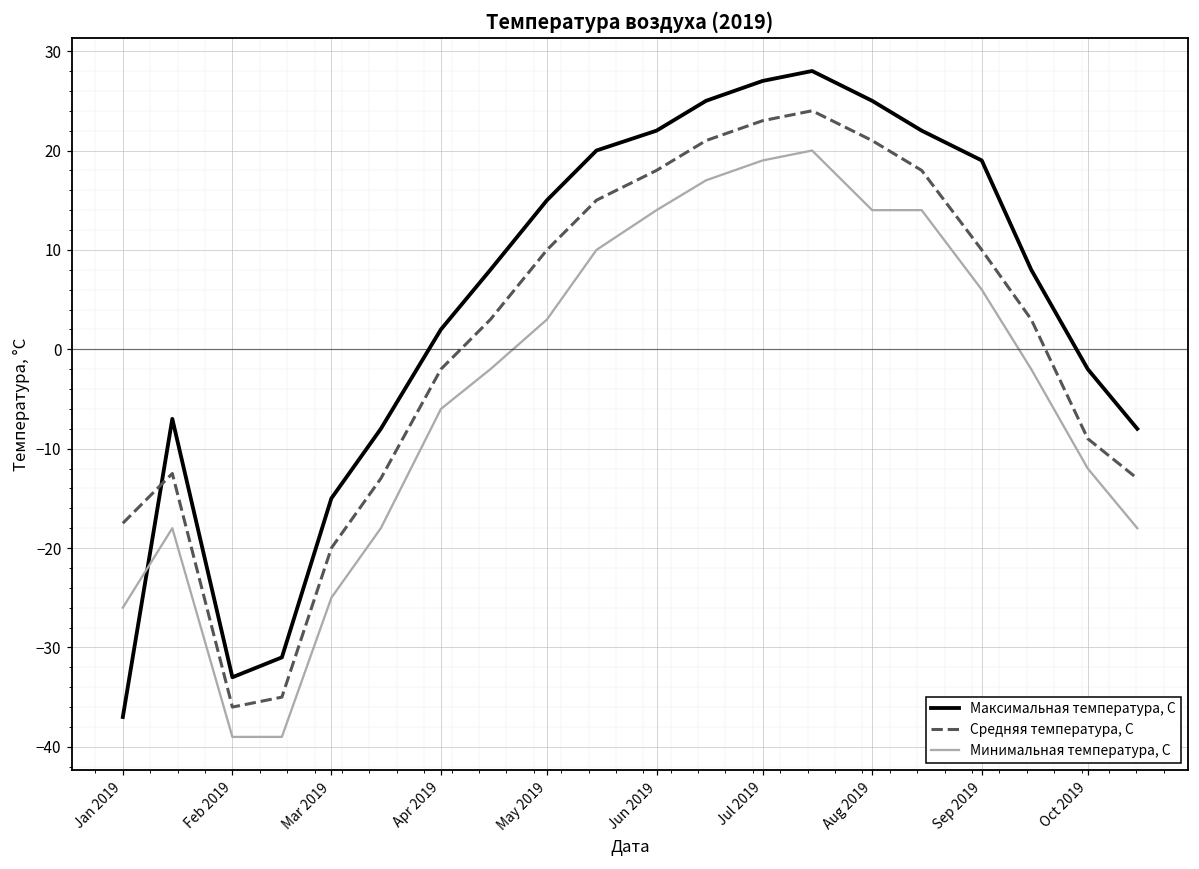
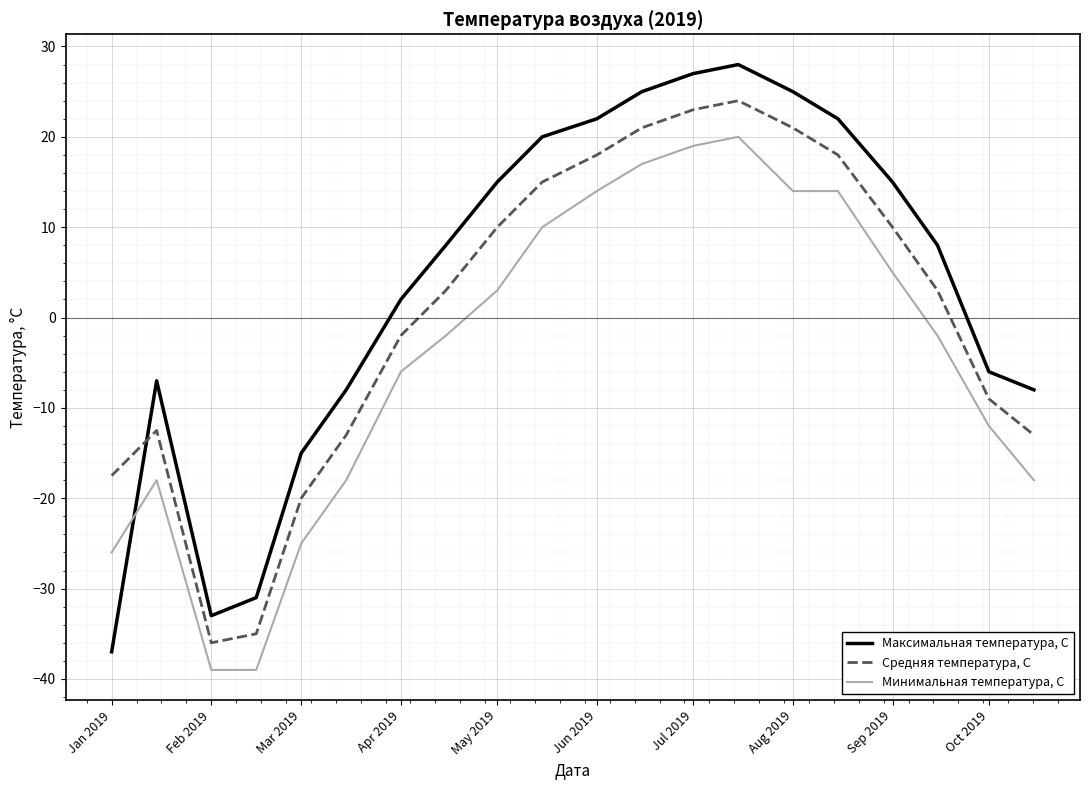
Максимальная температура, С, Sep 2019: 19 -> 15
Минимальная температура, С, Sep 2019: 6 -> 5
Максимальная температура, С, Oct 2019: -2 -> -6
